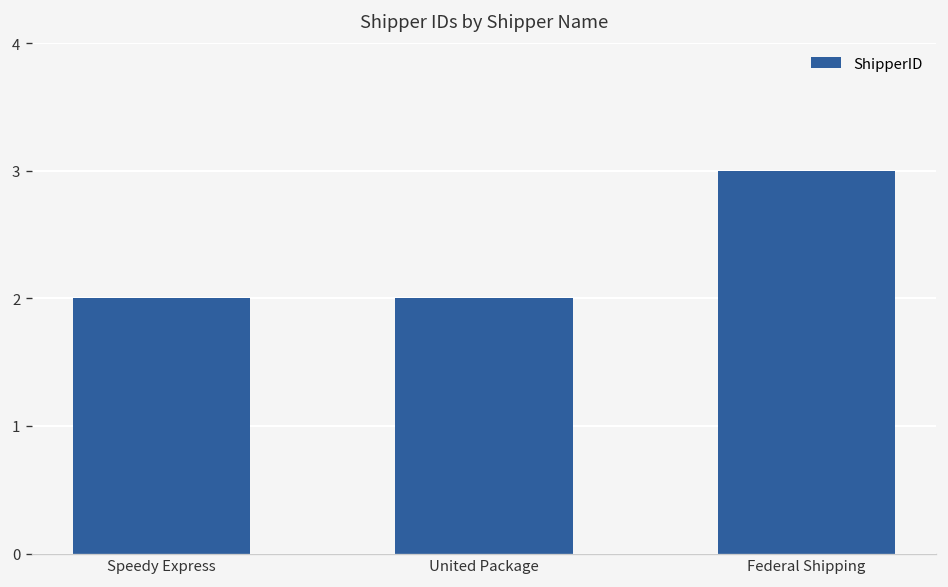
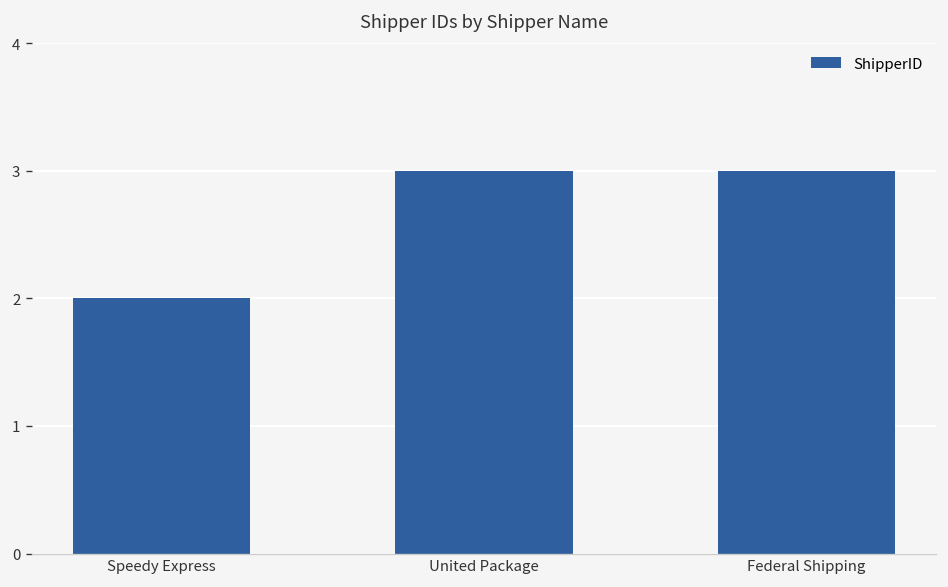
United Package: 2 -> 3
